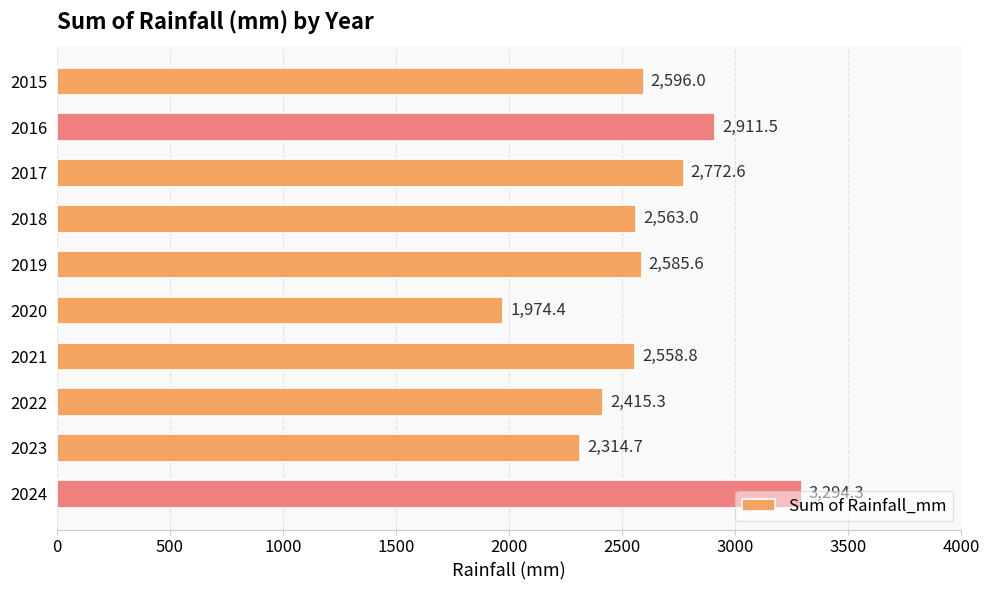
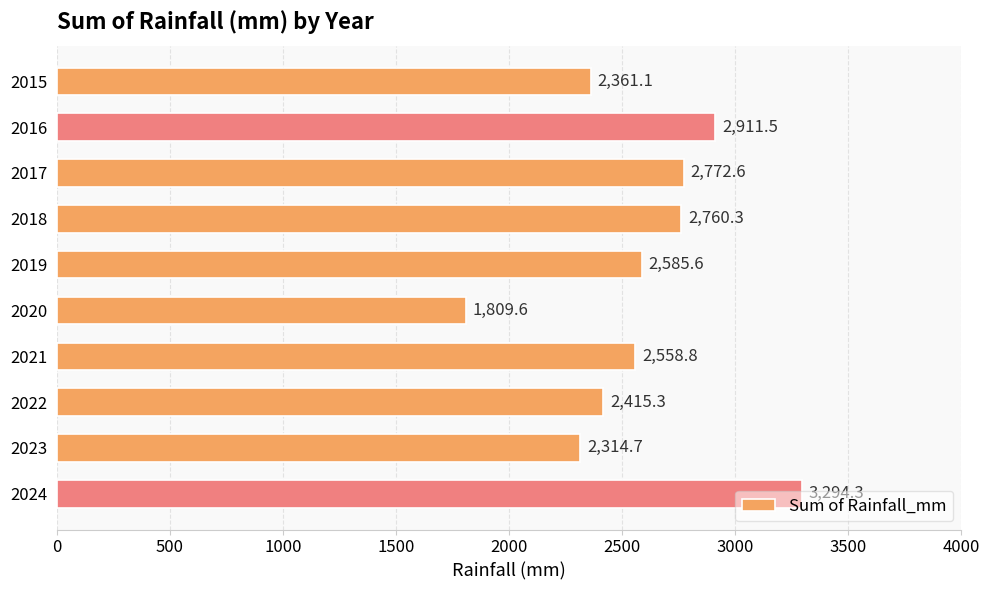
2015: 2,596.0 -> 2,361.1
2018: 2,563.0 -> 2,760.3
2020: 1,974.4 -> 1,809.6
